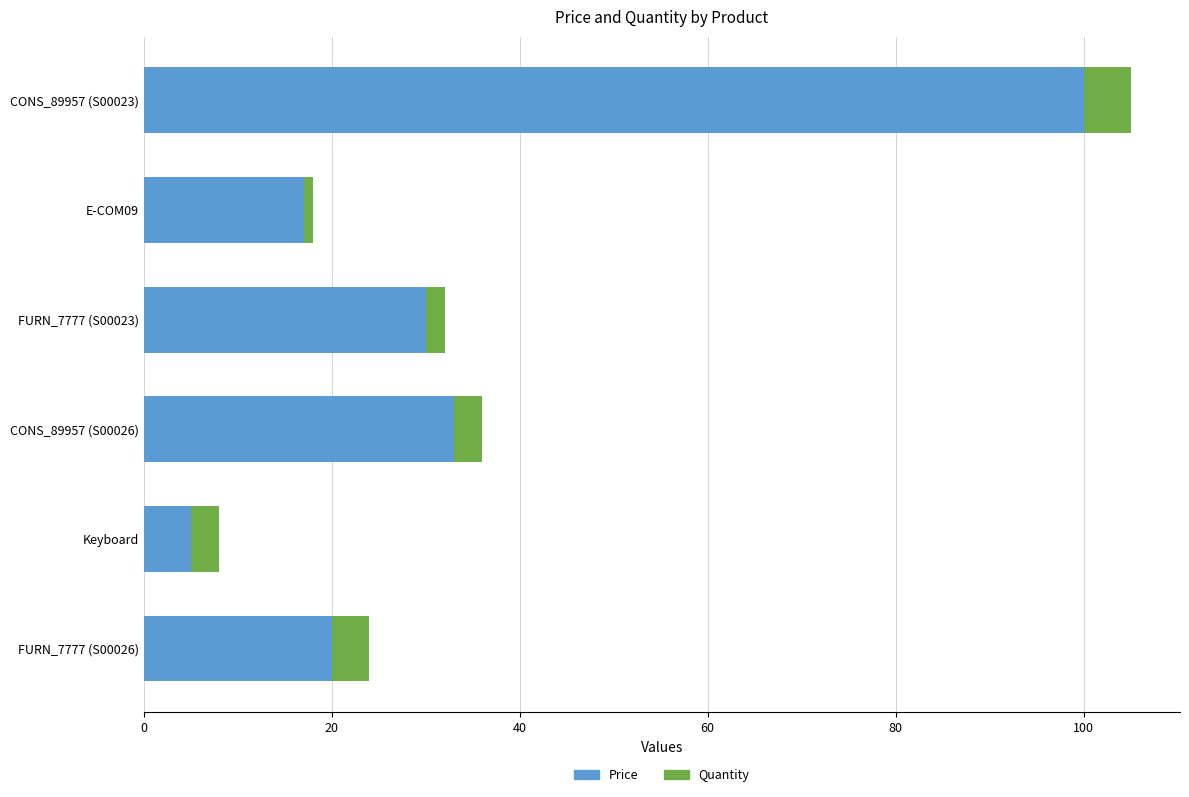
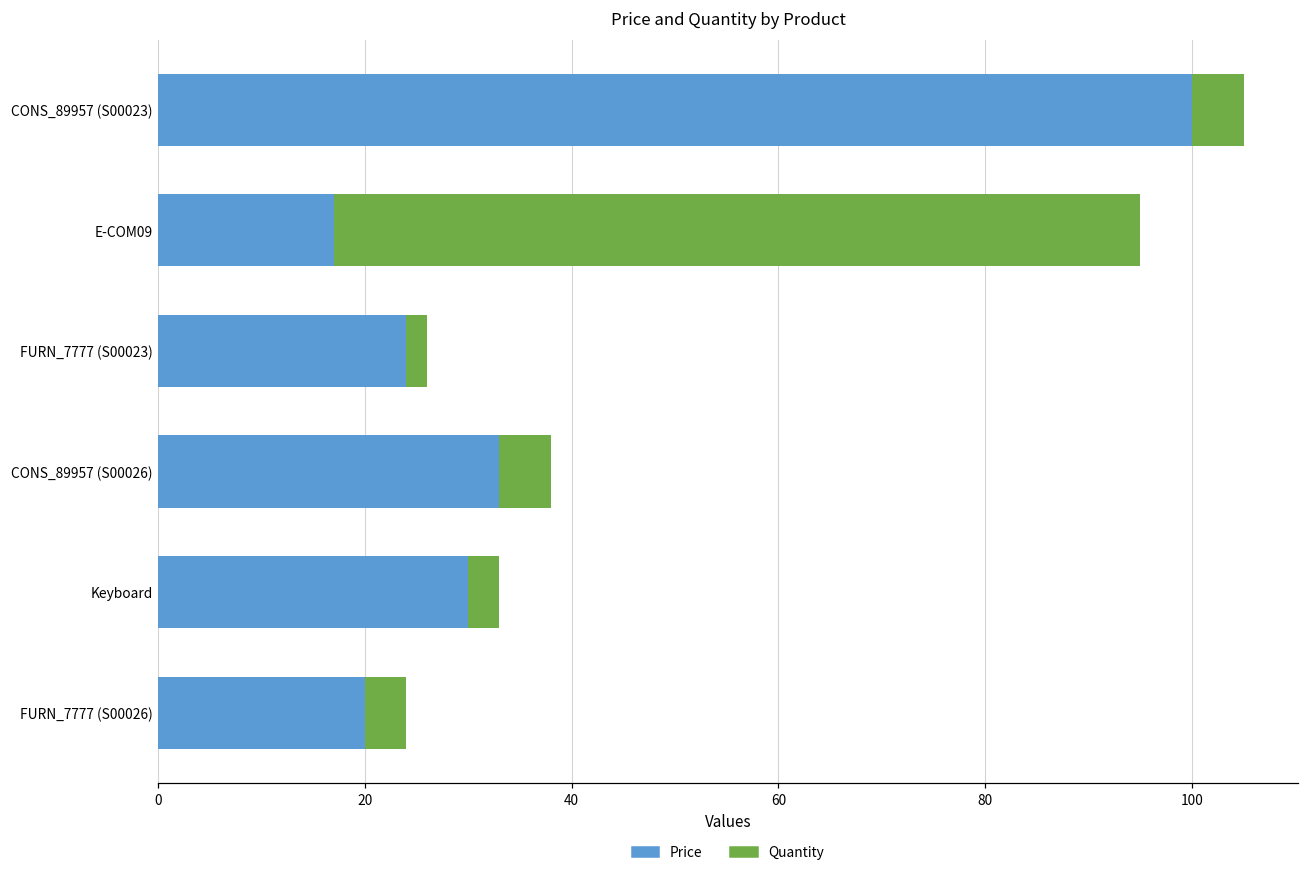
Quantity, E-COM09: 1 -> 78
Price, FURN_7777 (S00023): 30 -> 24
Quantity, CONS_89957 (S00026): 3 -> 5
Price, Keyboard: 5 -> 30
